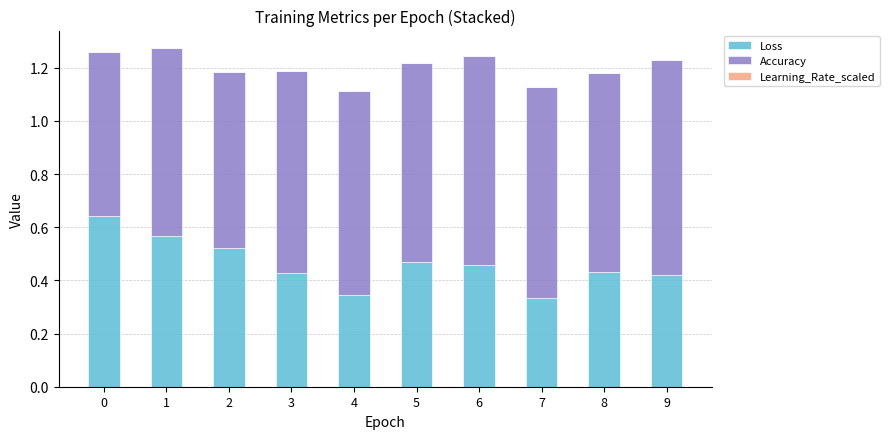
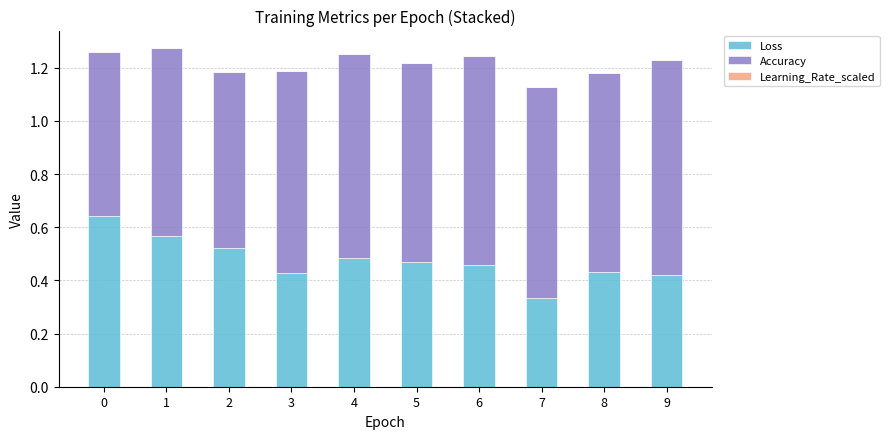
Loss, 4: 0.34 -> 0.48
